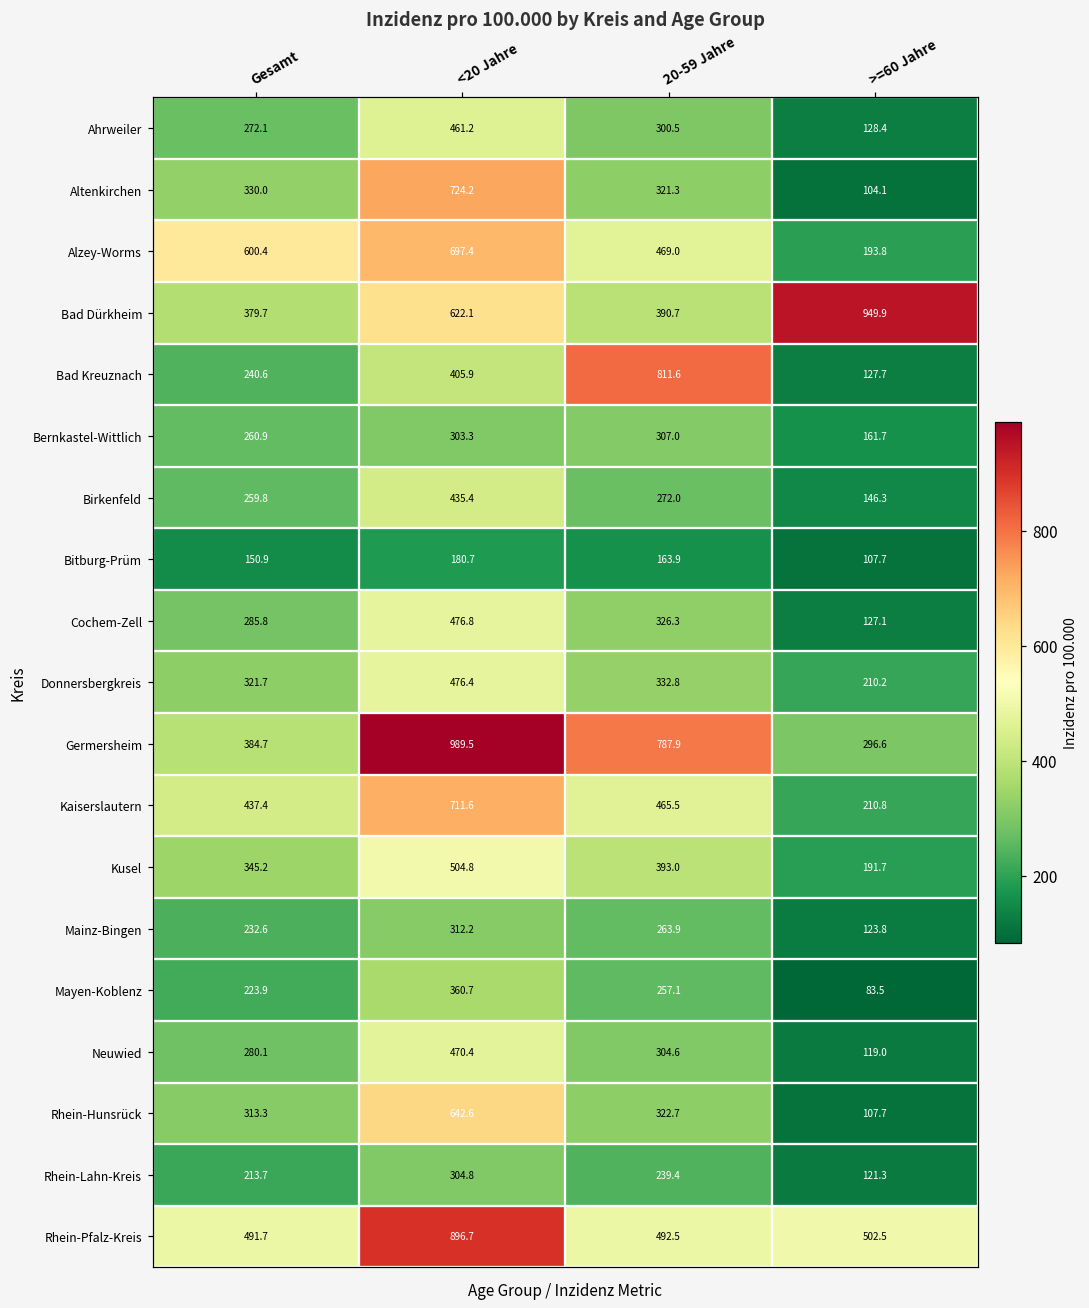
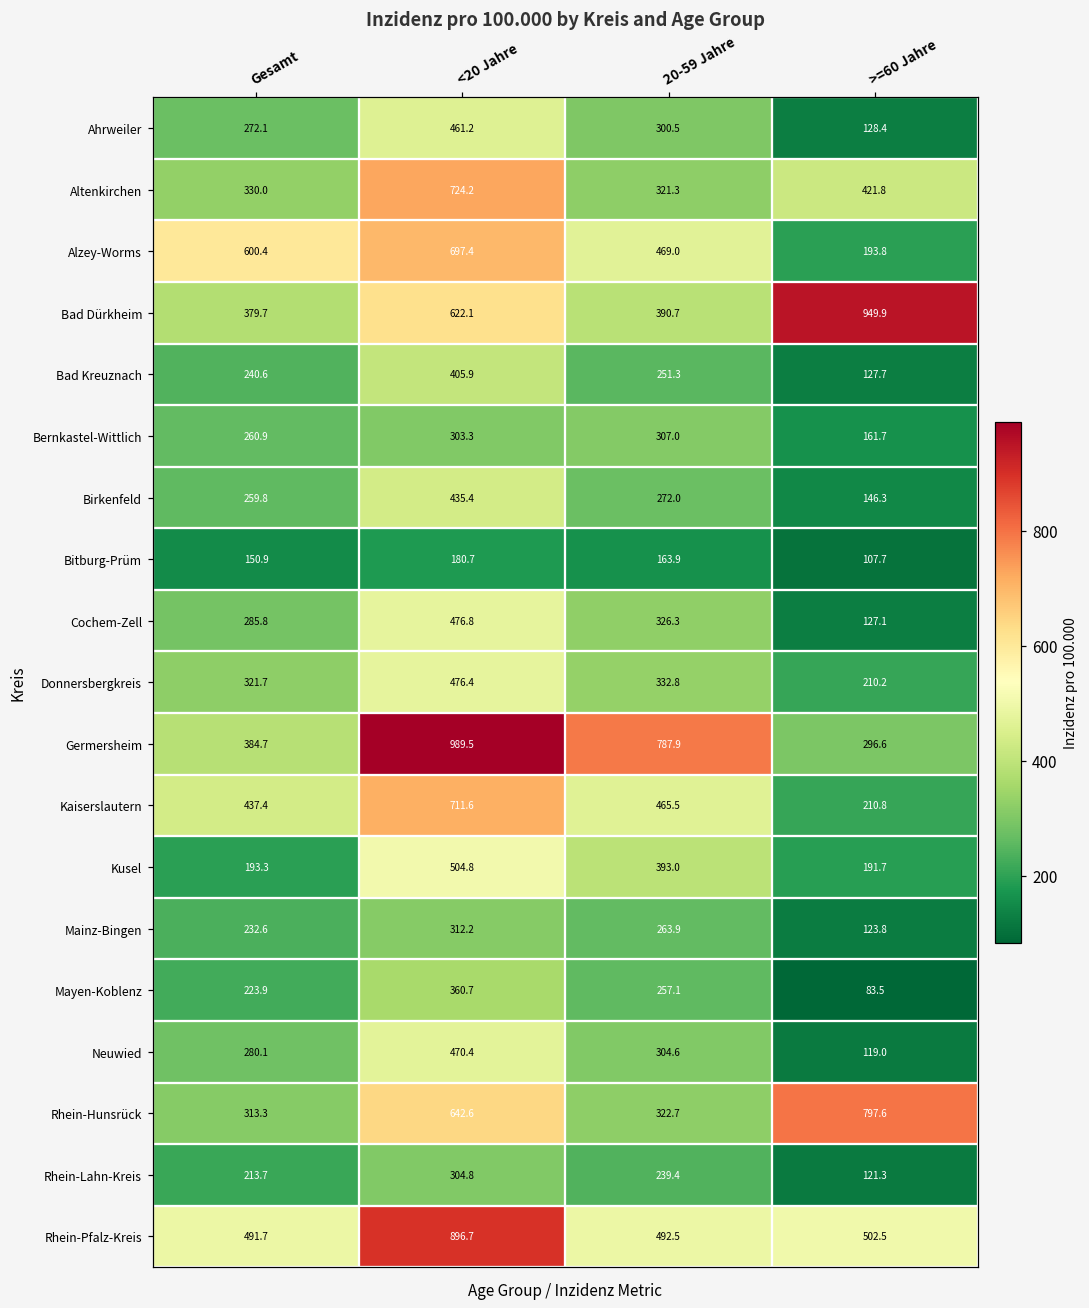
Altenkirchen, >=60 Jahre: 104.1 -> 421.8
Bad Kreuznach, 20-59 Jahre: 811.6 -> 251.3
Kusel, Gesamt: 345.2 -> 193.3
Rhein-Hunsrück, >=60 Jahre: 107.7 -> 797.6
